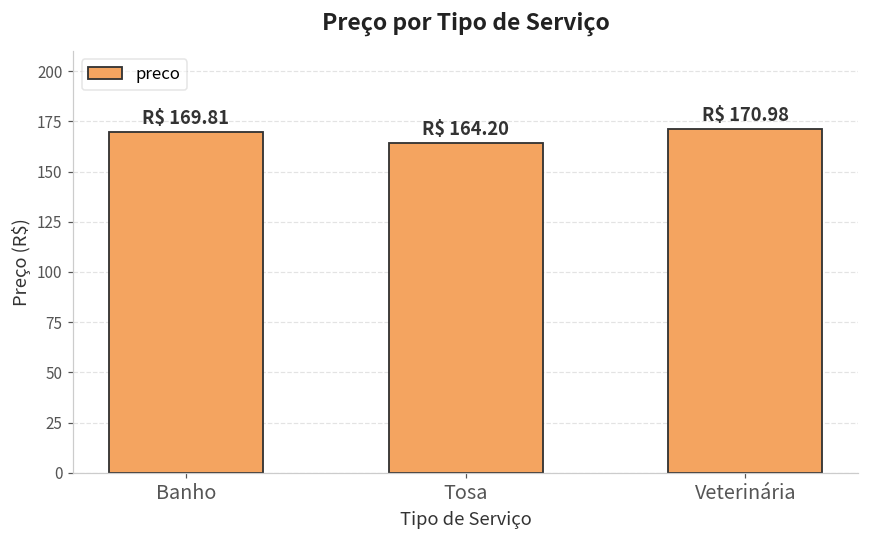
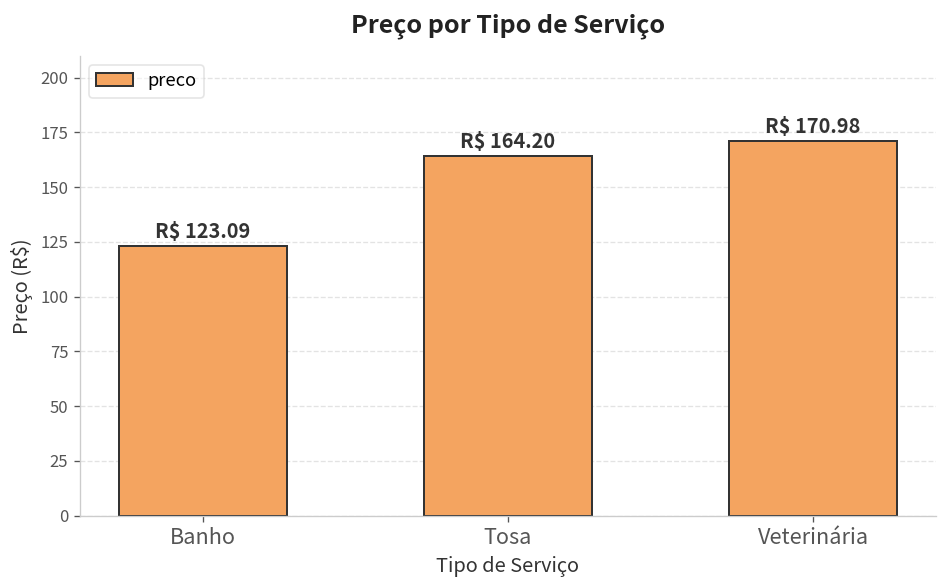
Banho: 169.81 -> 123.09
